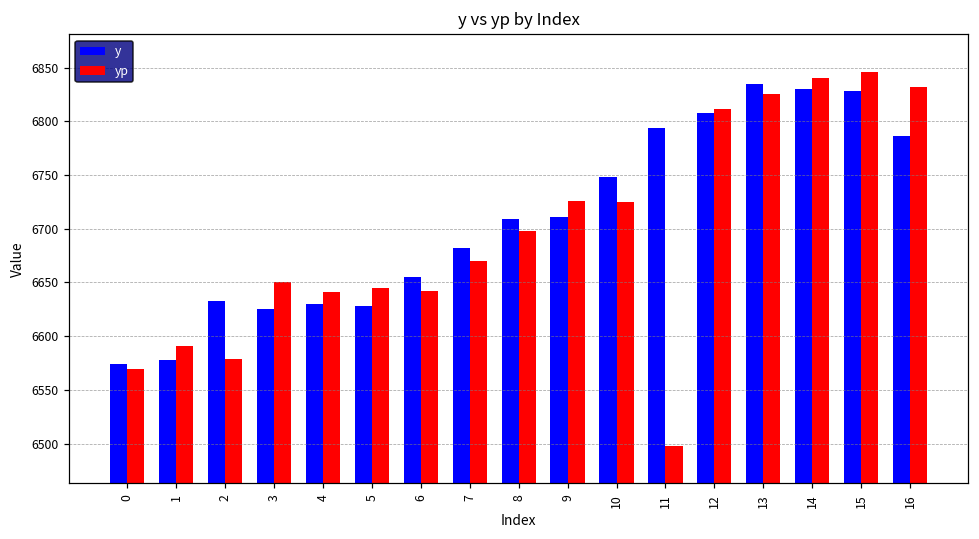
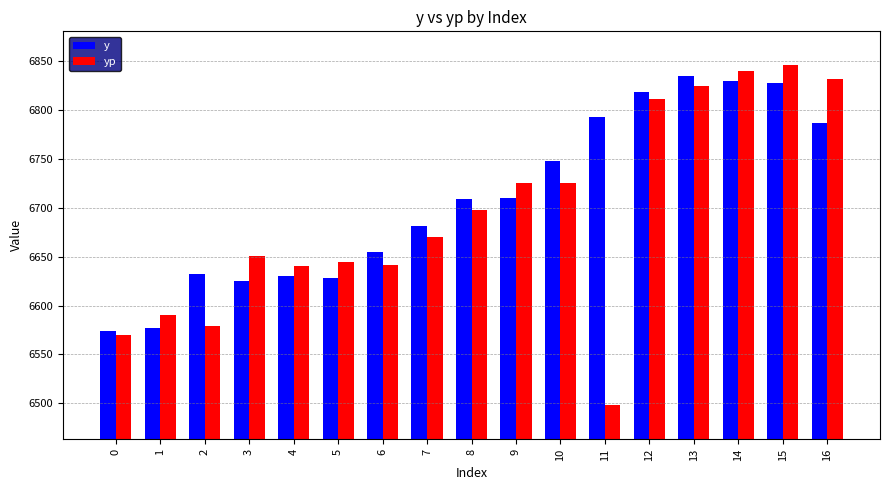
y, 12: 6810 -> 6820
